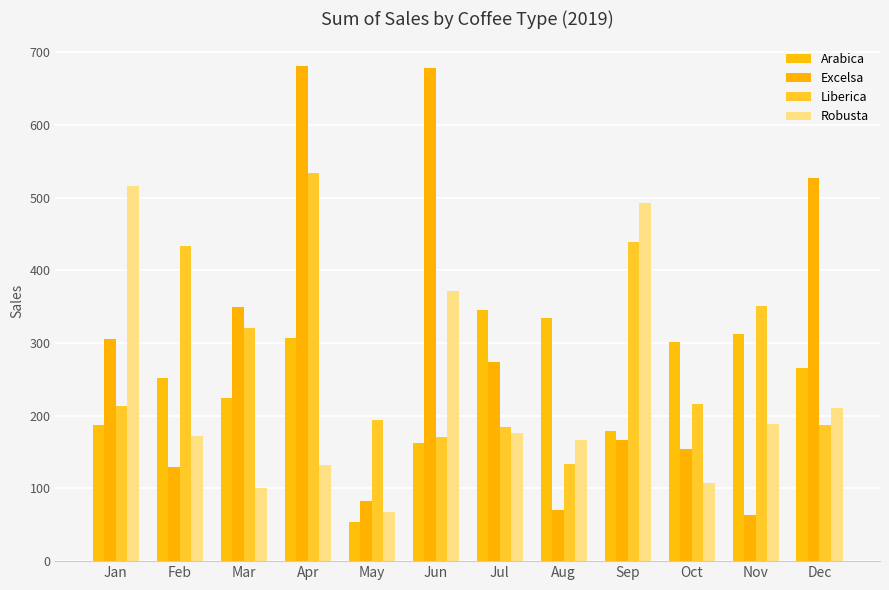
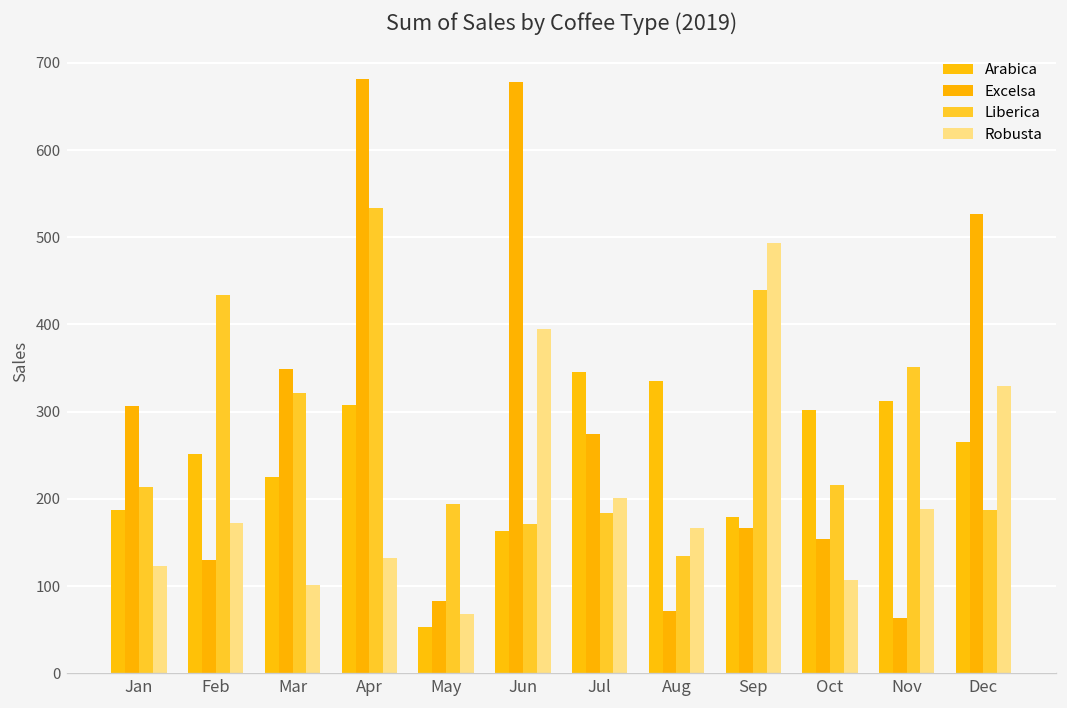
Robusta, Jan: 520 -> 120
Robusta, Jun: 370 -> 400
Robusta, Jul: 180 -> 200
Robusta, Dec: 210 -> 330
